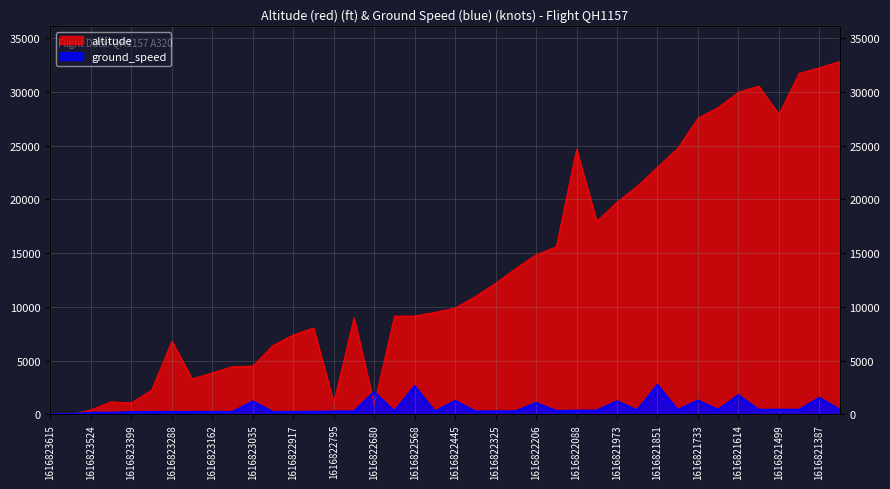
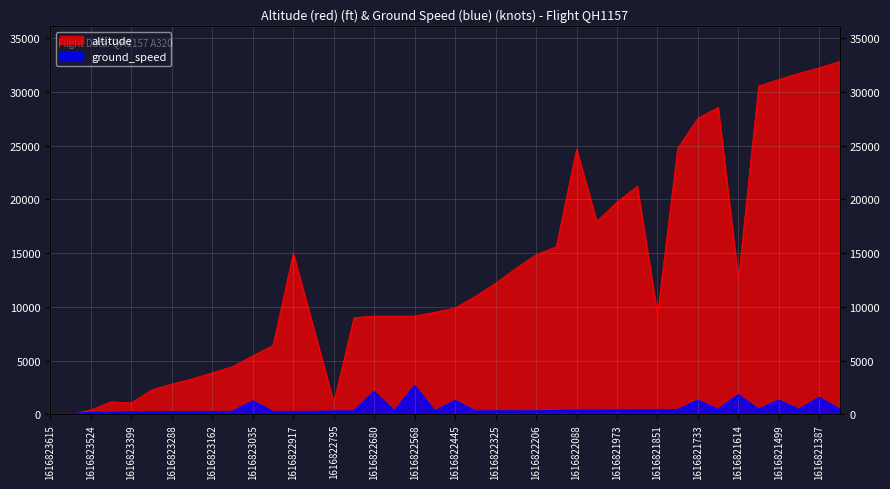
altitude, 1616823288: 6800 -> 2800
altitude, 1616823035: 4500 -> 5500
altitude, 1616822917: 7400 -> 15000
altitude, 1616822680: 900 -> 9200
ground_speed, 1616822206: 1100 -> 300
ground_speed, 1616821973: 1200 -> 400
altitude, 1616821851: 23000 -> 9300
ground_speed, 1616821851: 2700 -> 400
altitude, 1616821614: 30000 -> 12600
altitude, 1616821499: 27900 -> 31200
ground_speed, 1616821499: 400 -> 1300
